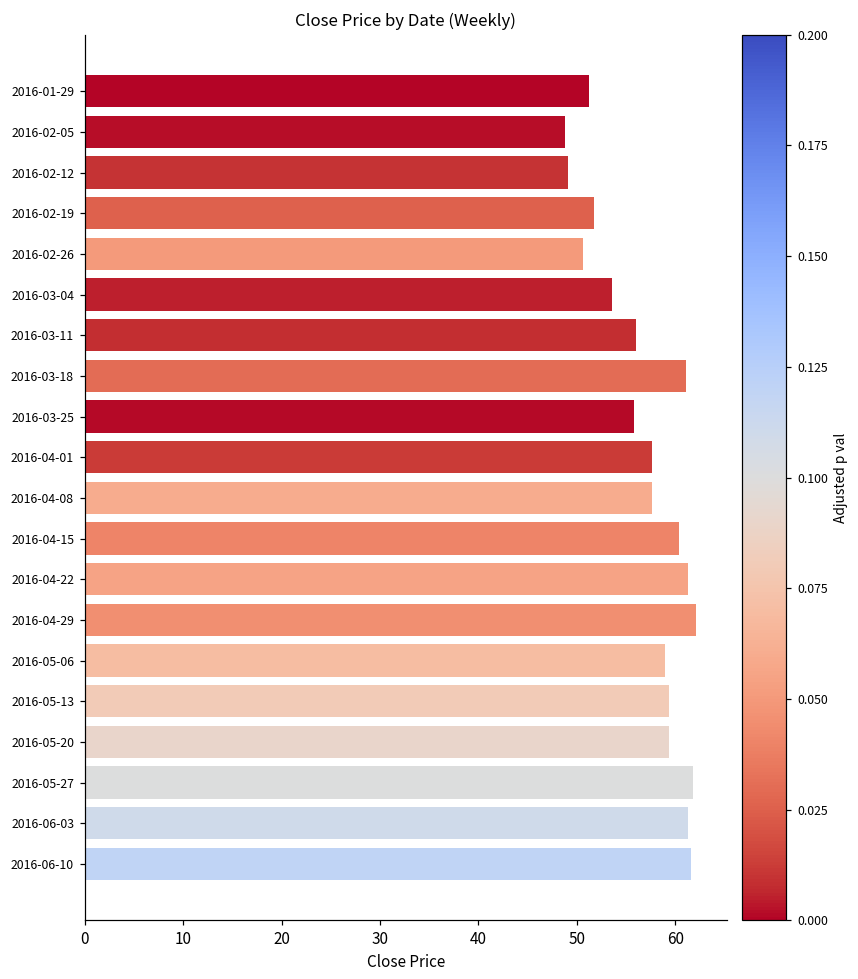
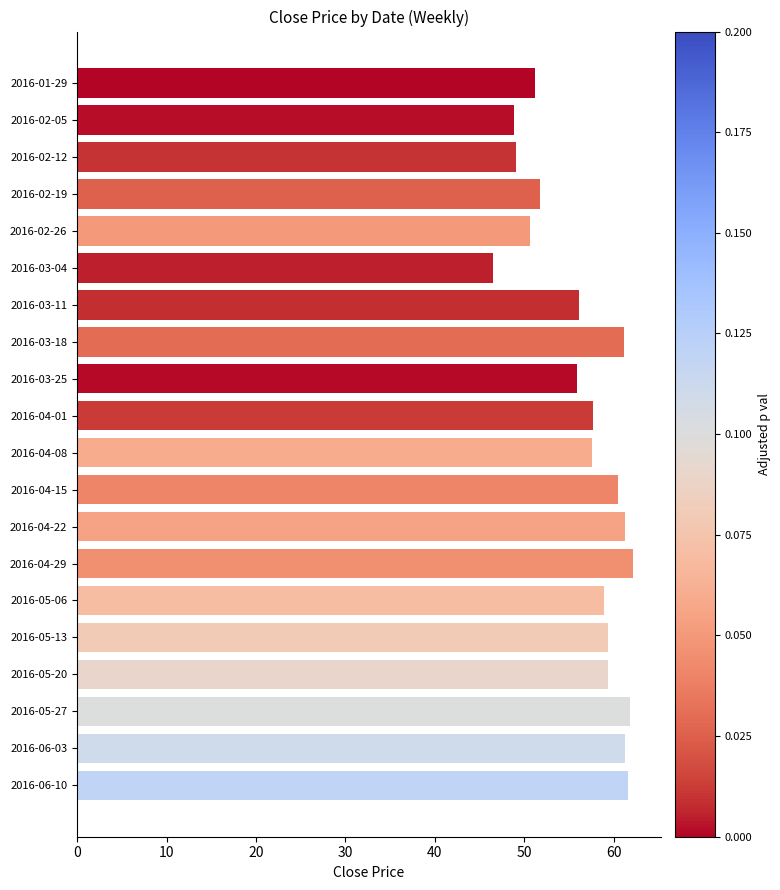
2016-03-04: 54 -> 47
